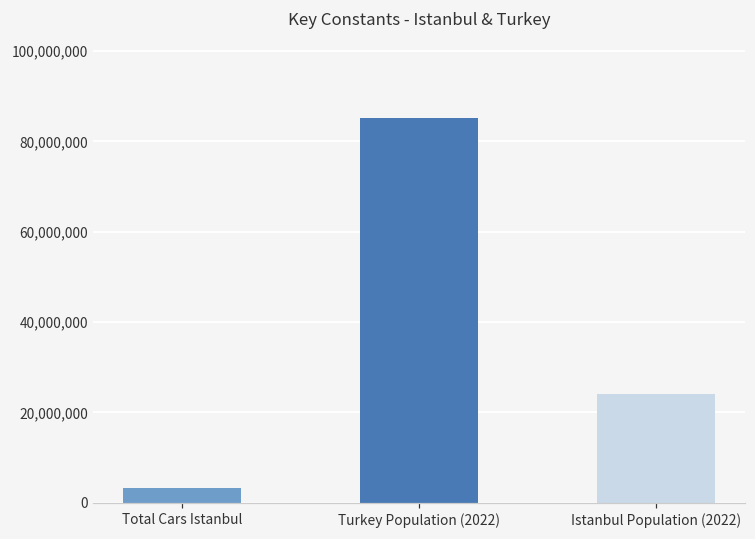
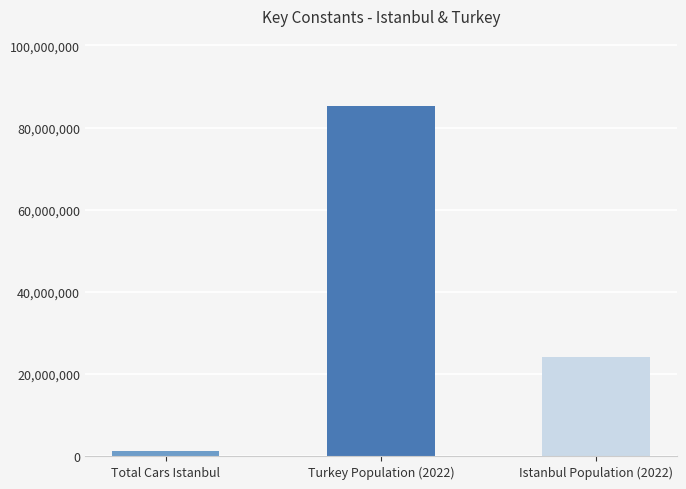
Total Cars Istanbul: 3,000,000 -> 1,000,000
